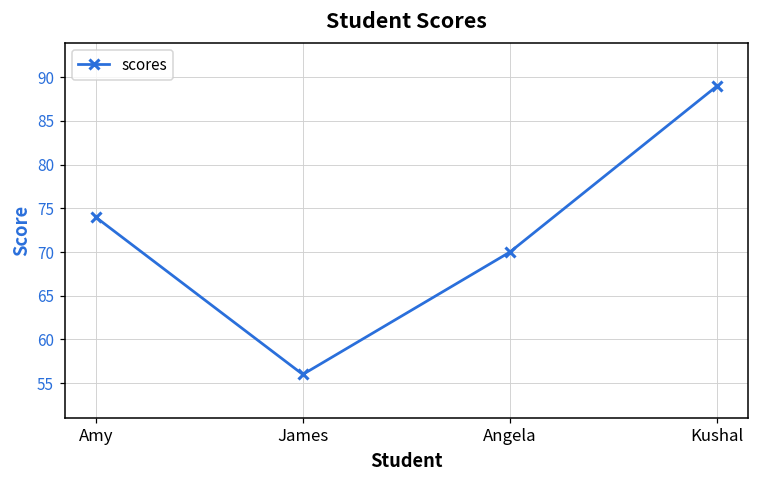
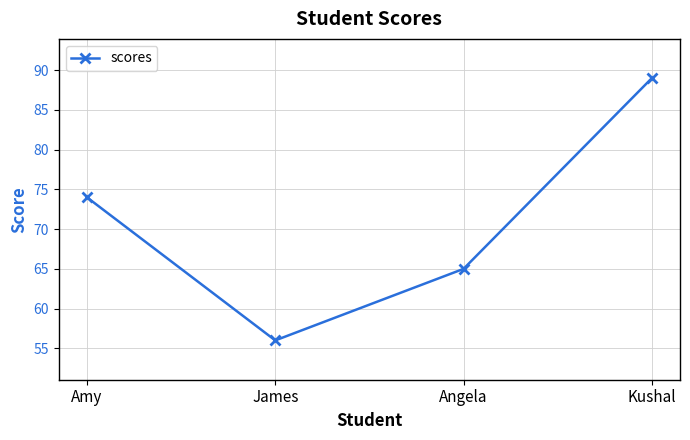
Angela: 70 -> 65
